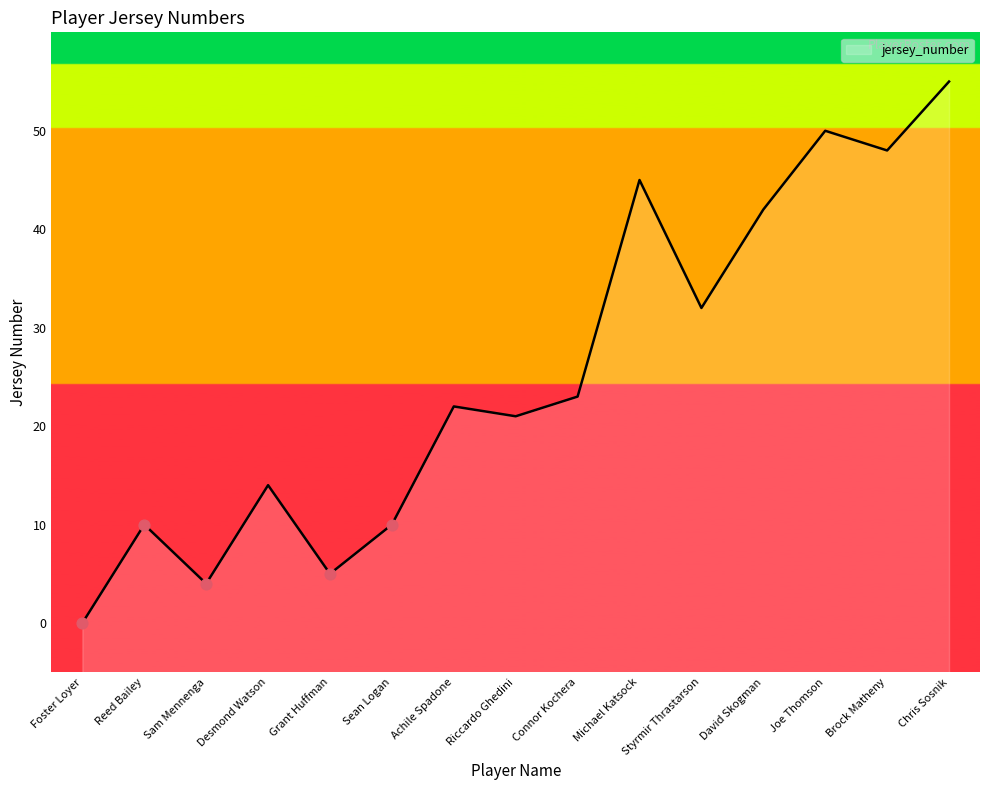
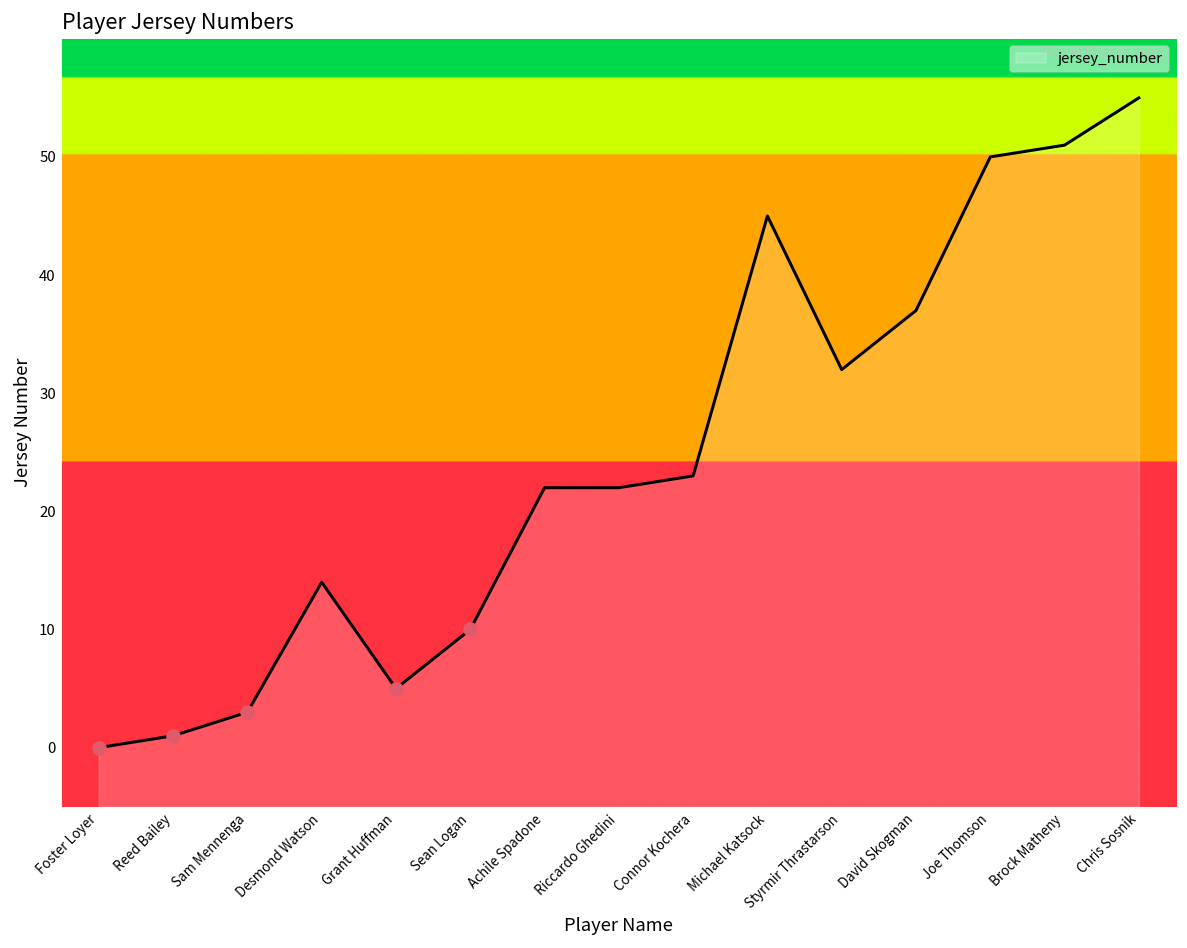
jersey_number, Reed Bailey: 10 -> 1
jersey_number, Sam Mennenga: 4 -> 3
jersey_number, Riccardo Ghedini: 21 -> 22
jersey_number, David Skogman: 42 -> 37
jersey_number, Brock Matheny: 48 -> 51
